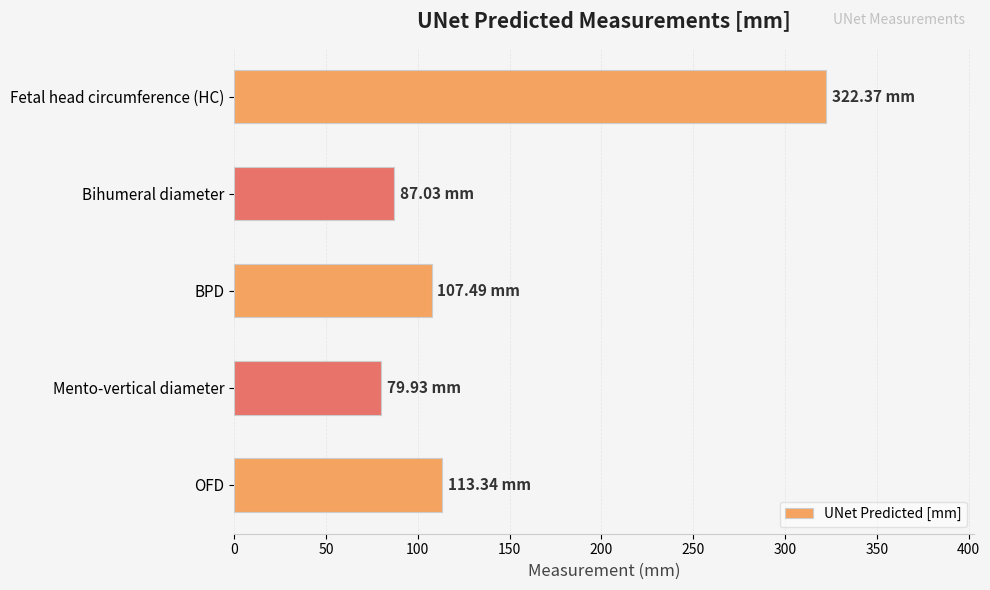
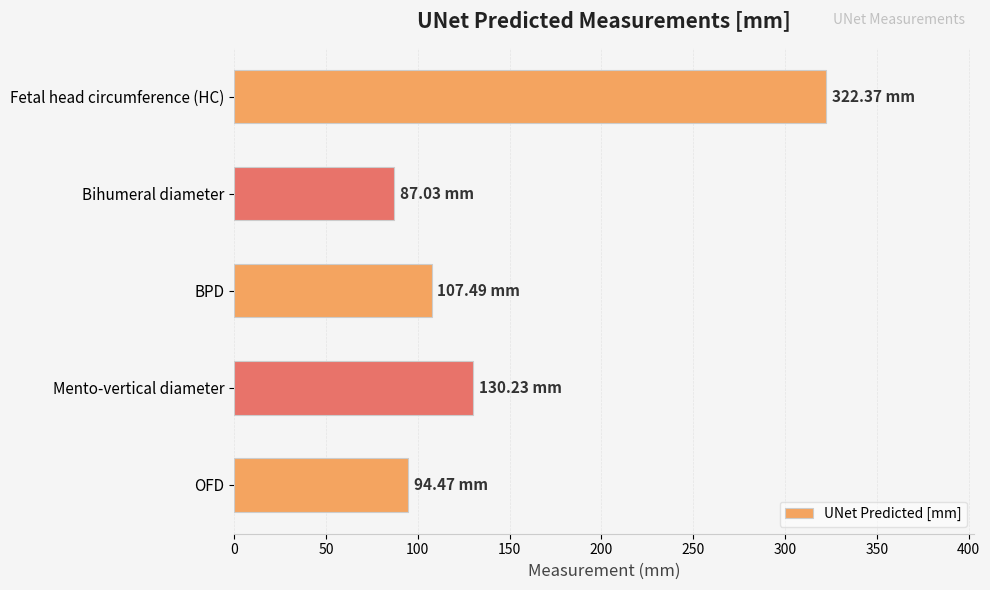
Mento-vertical diameter: 79.93 -> 130.23
OFD: 113.34 -> 94.47
